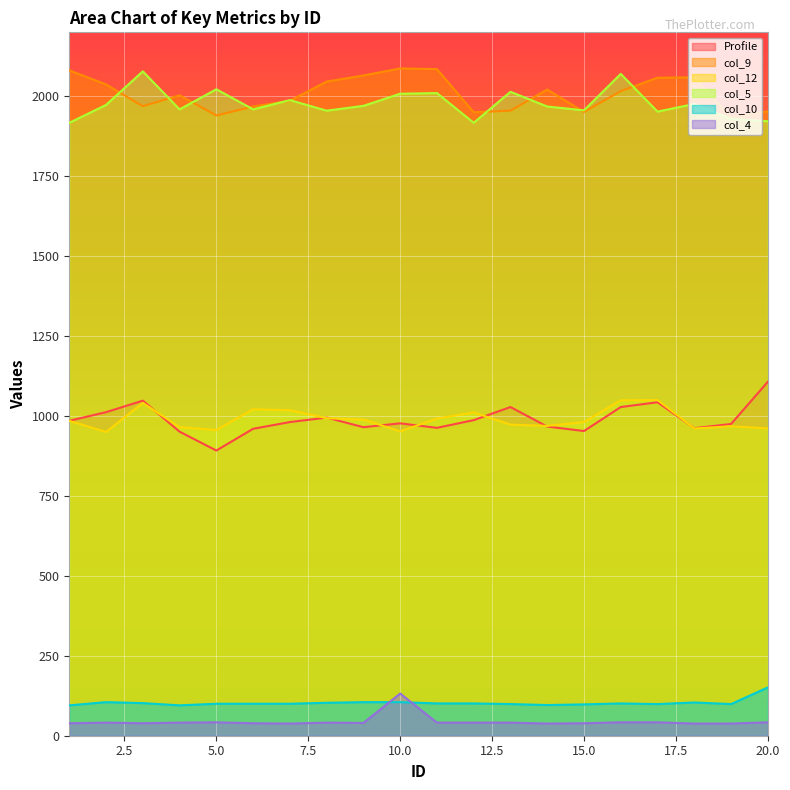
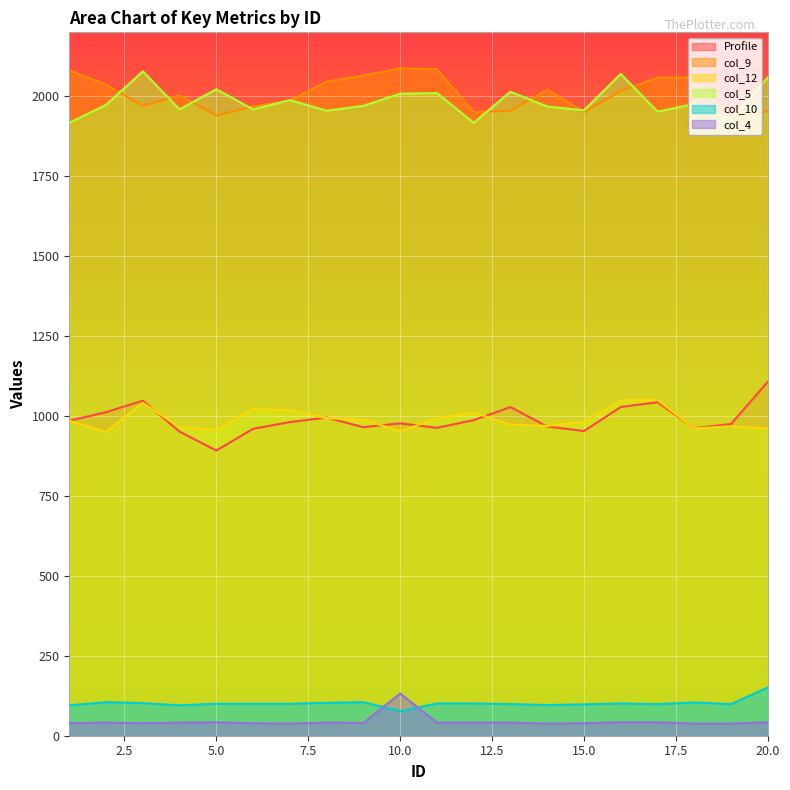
col_10, 10.0: 110 -> 80
col_5, 20.0: 1920 -> 2060
